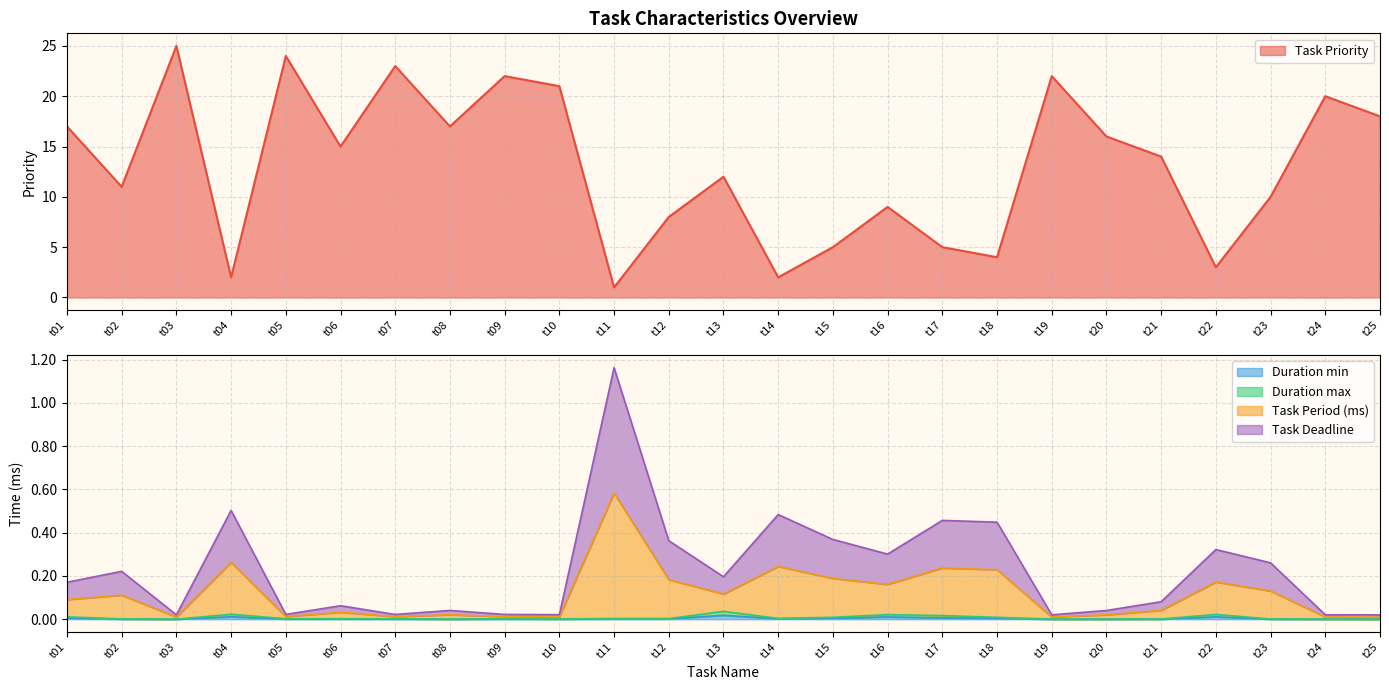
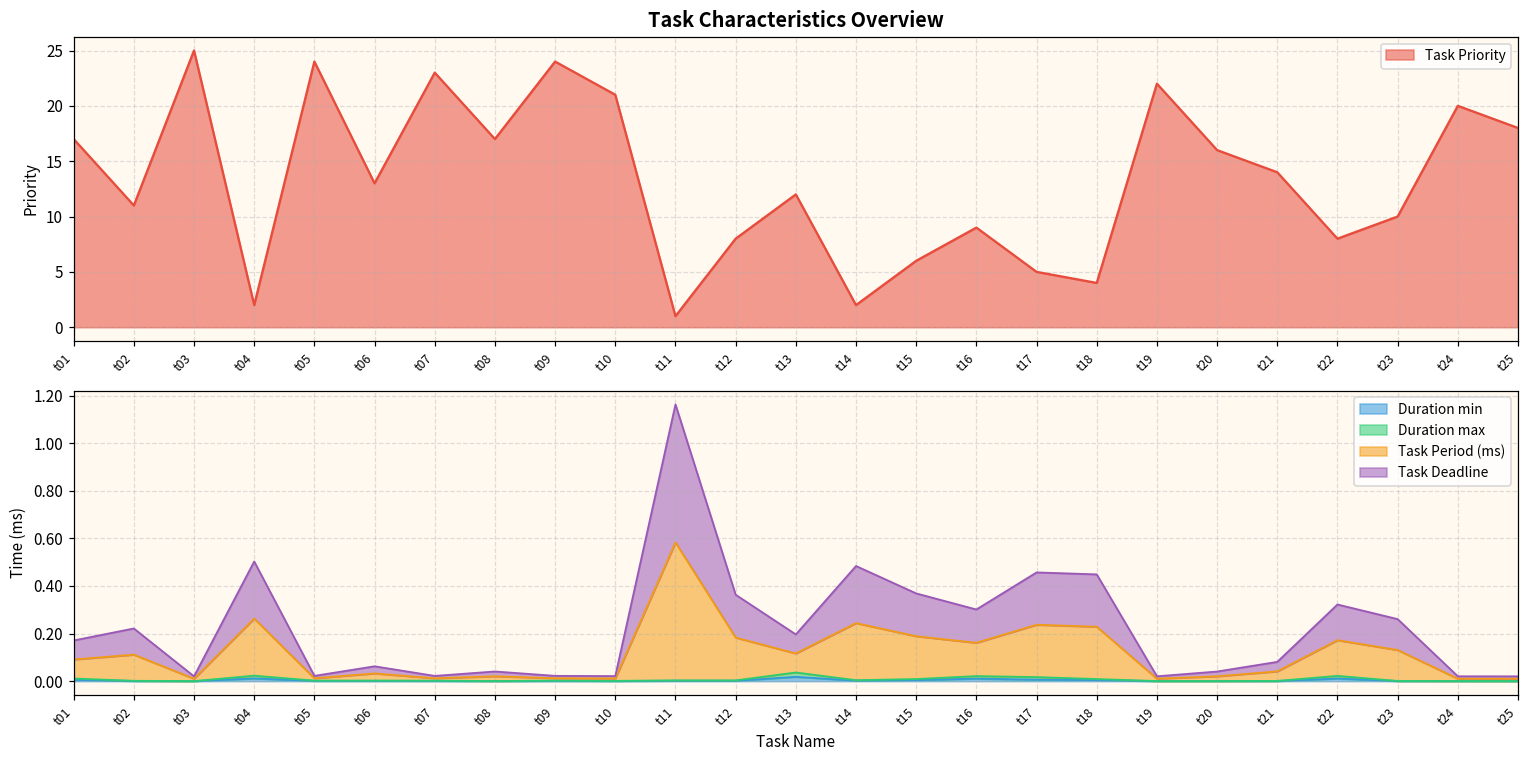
Task Characteristics Overview, t06: 15 -> 13
Task Characteristics Overview, t09: 22 -> 24
Task Characteristics Overview, t15: 5 -> 6
Task Characteristics Overview, t22: 3 -> 8
